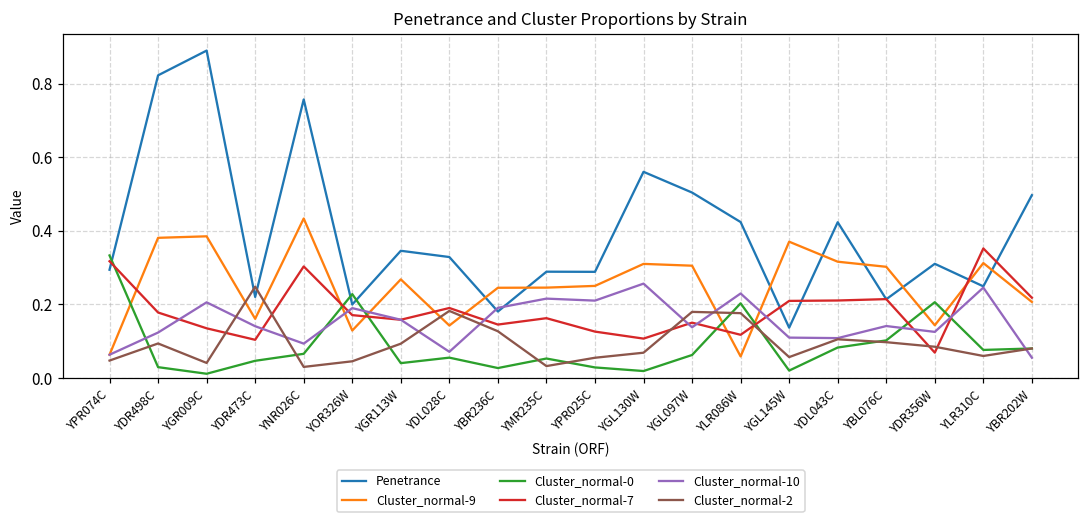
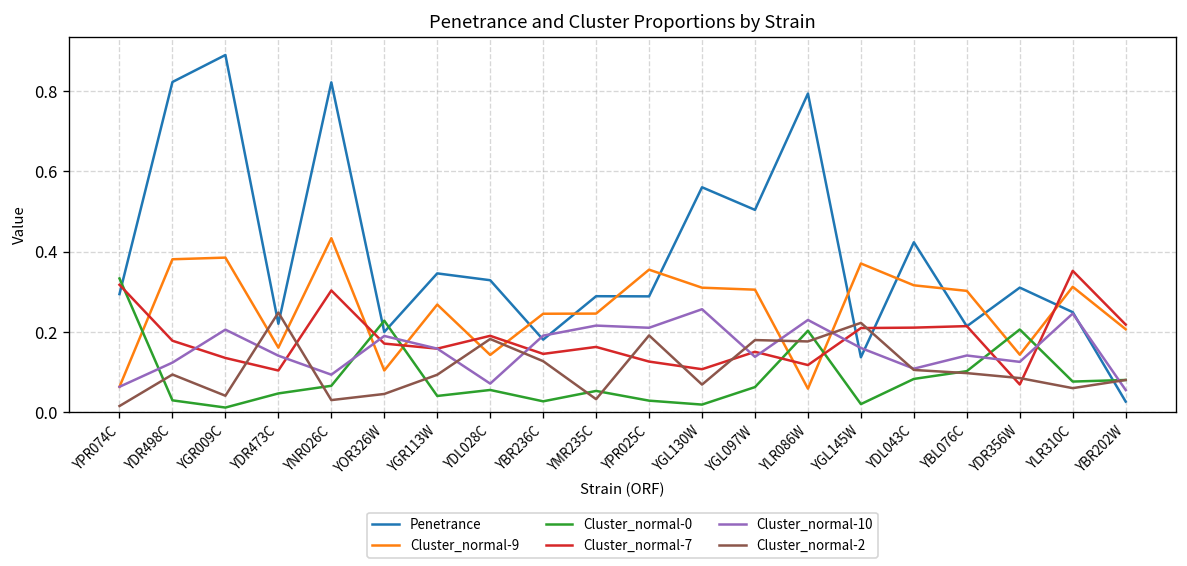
Cluster_normal-2, YPR074C: 0.05 -> 0.02
Penetrance, YNR026C: 0.76 -> 0.82
Cluster_normal-9, YOR326W: 0.13 -> 0.10
Cluster_normal-9, YPR025C: 0.25 -> 0.36
Cluster_normal-2, YPR025C: 0.06 -> 0.19
Penetrance, YLR086W: 0.42 -> 0.79
Cluster_normal-10, YGL145W: 0.11 -> 0.16
Cluster_normal-2, YGL145W: 0.06 -> 0.22
Penetrance, YBR202W: 0.50 -> 0.03
